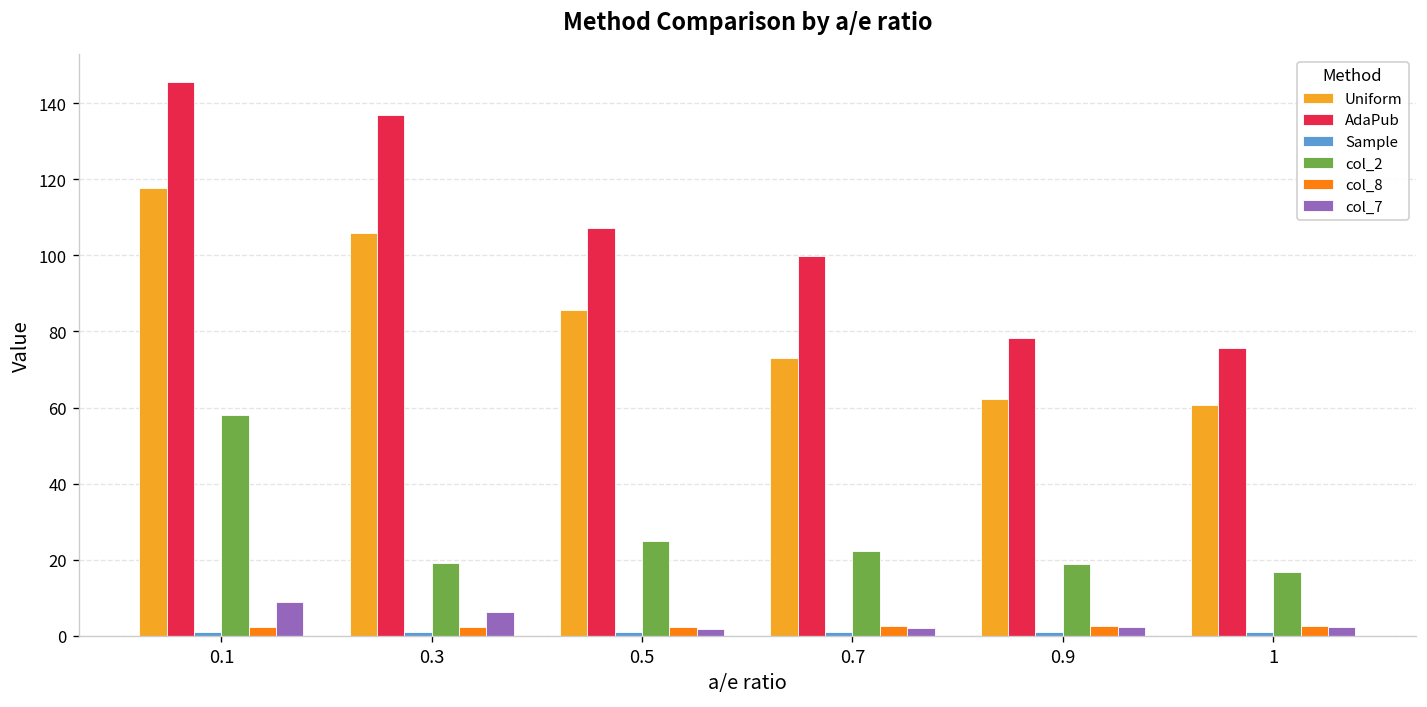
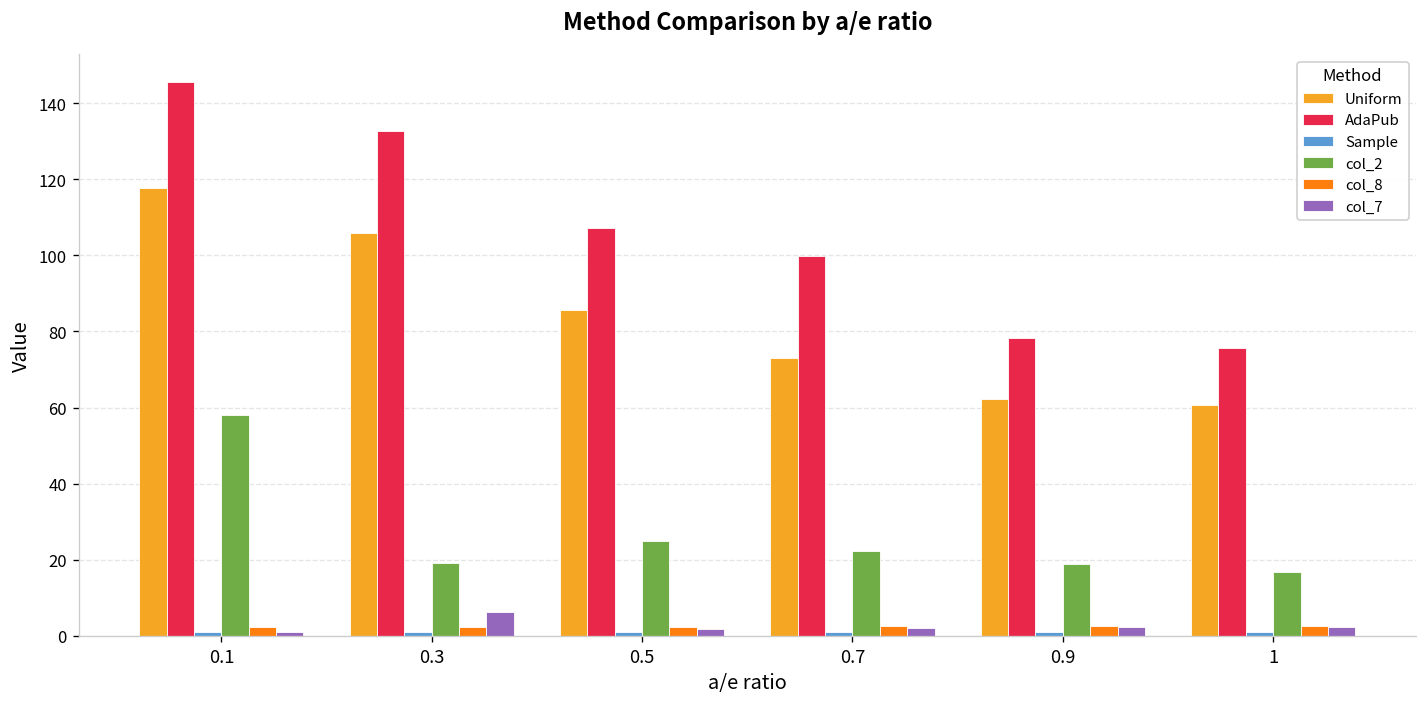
col_7, 0.1: 9 -> 1
AdaPub, 0.3: 137 -> 133
